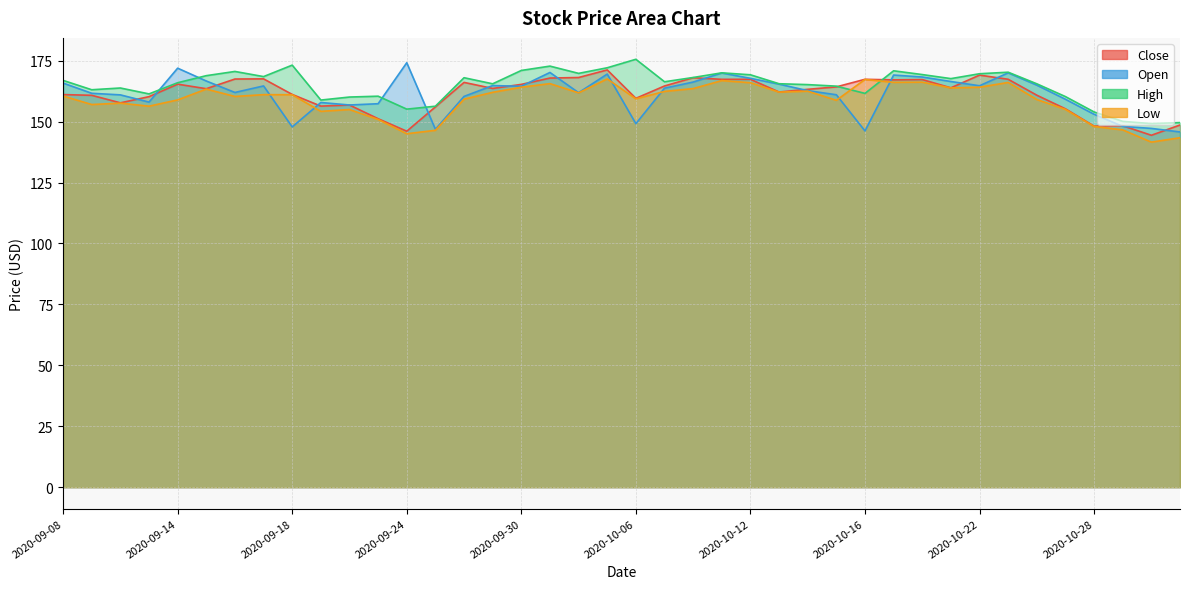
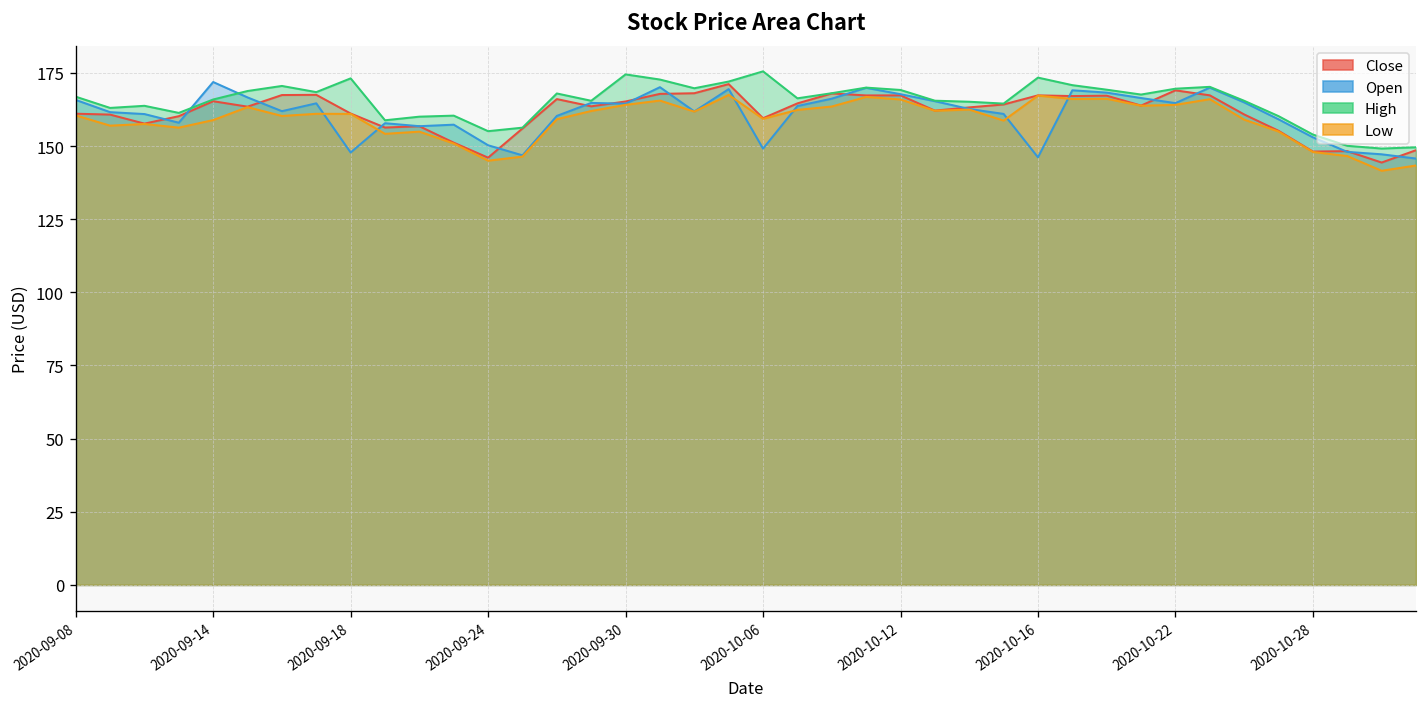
Open, 2020-09-24: 174 -> 150
High, 2020-09-30: 171 -> 175
High, 2020-10-16: 162 -> 173
